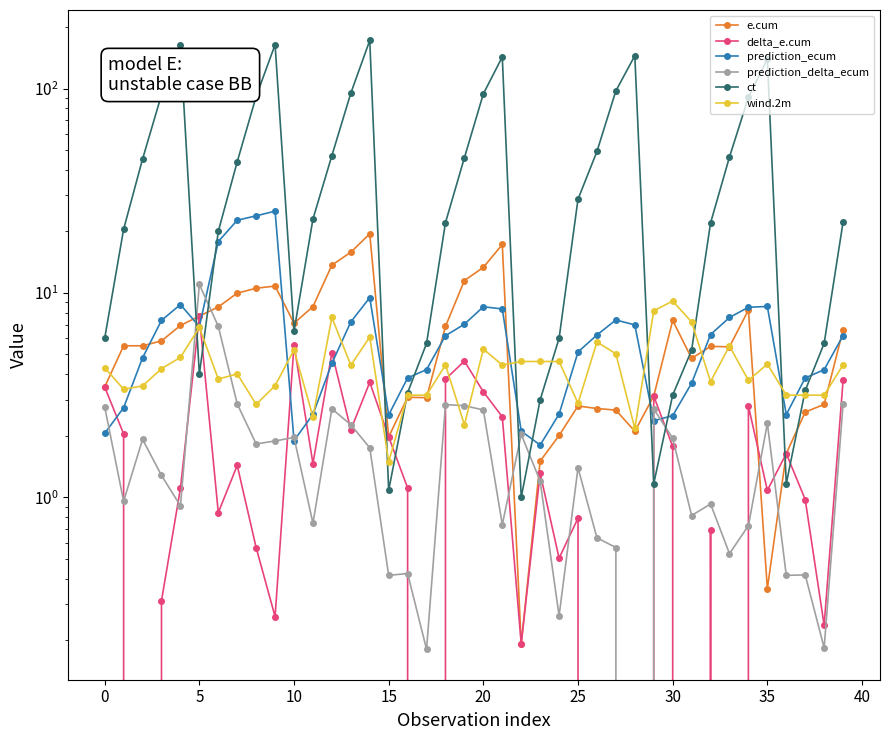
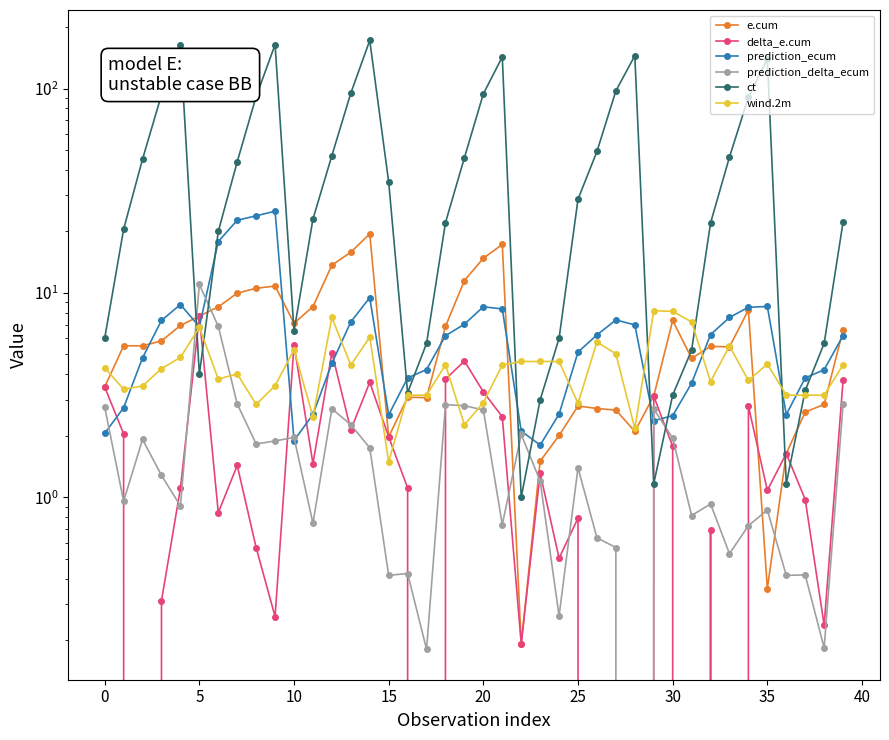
ct, 15: 1.1 -> 35
e.cum, 20: 13 -> 15
wind.2m, 20: 5.3 -> 2.9
wind.2m, 30: 9 -> 8.1
prediction_delta_ecum, 35: 2.3 -> 0.87
